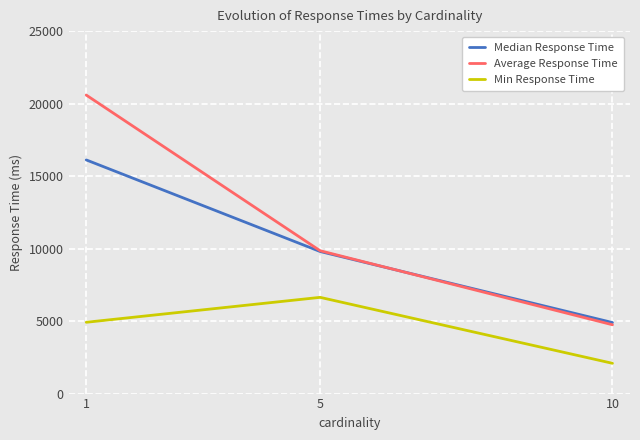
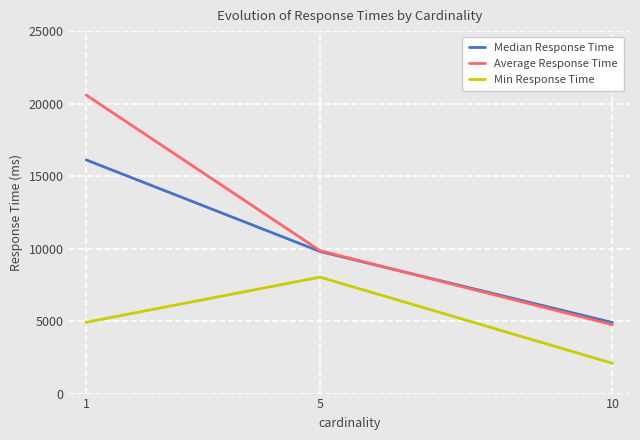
Min Response Time, 5: 6600 -> 8000
